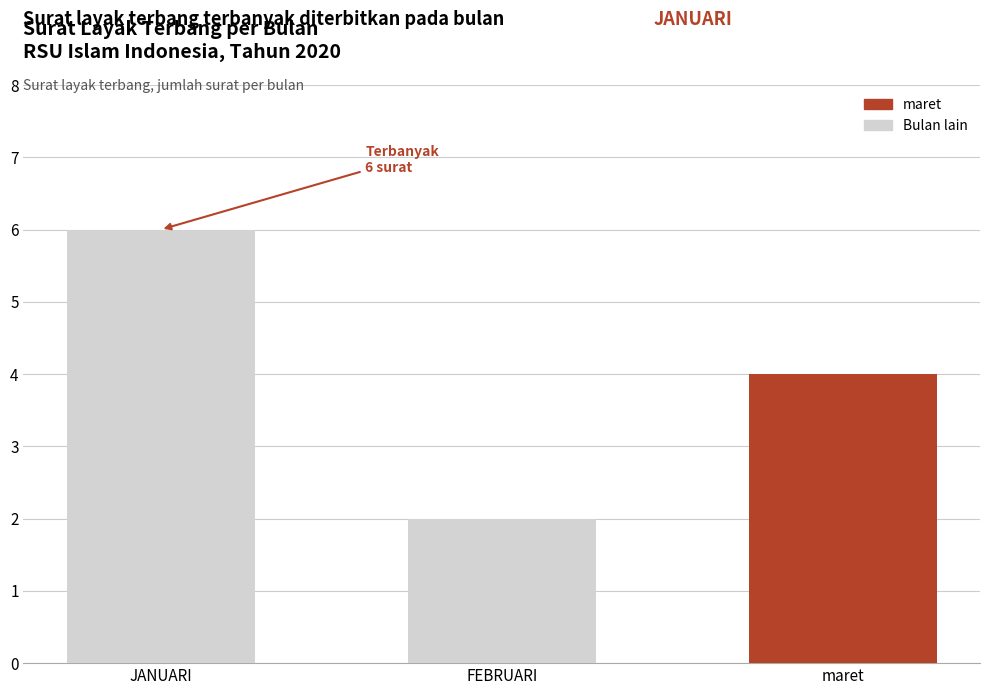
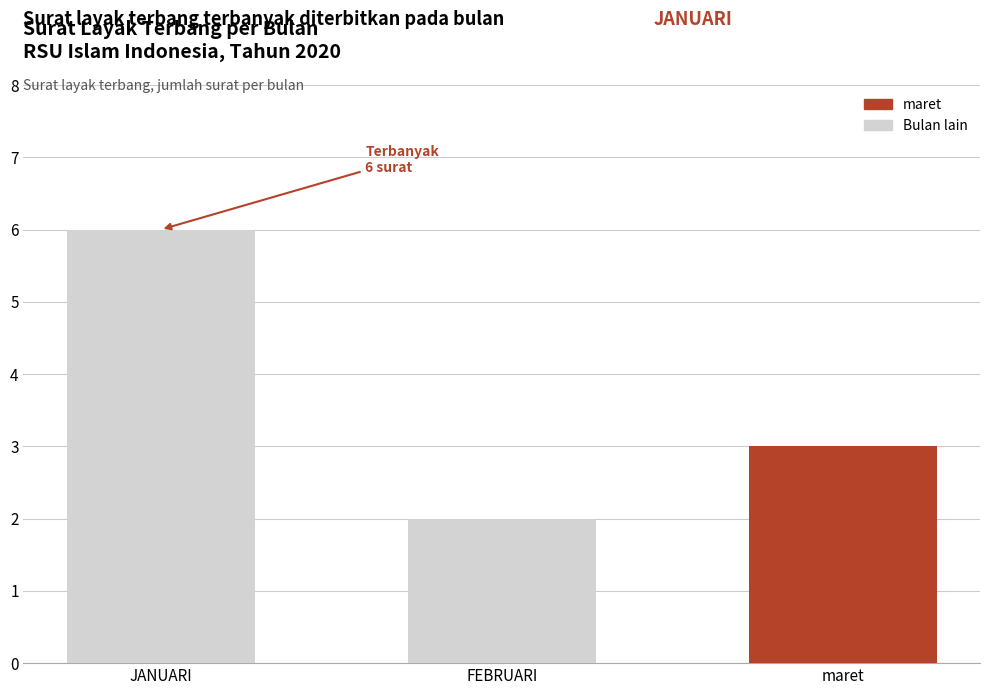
maret: 4 -> 3
